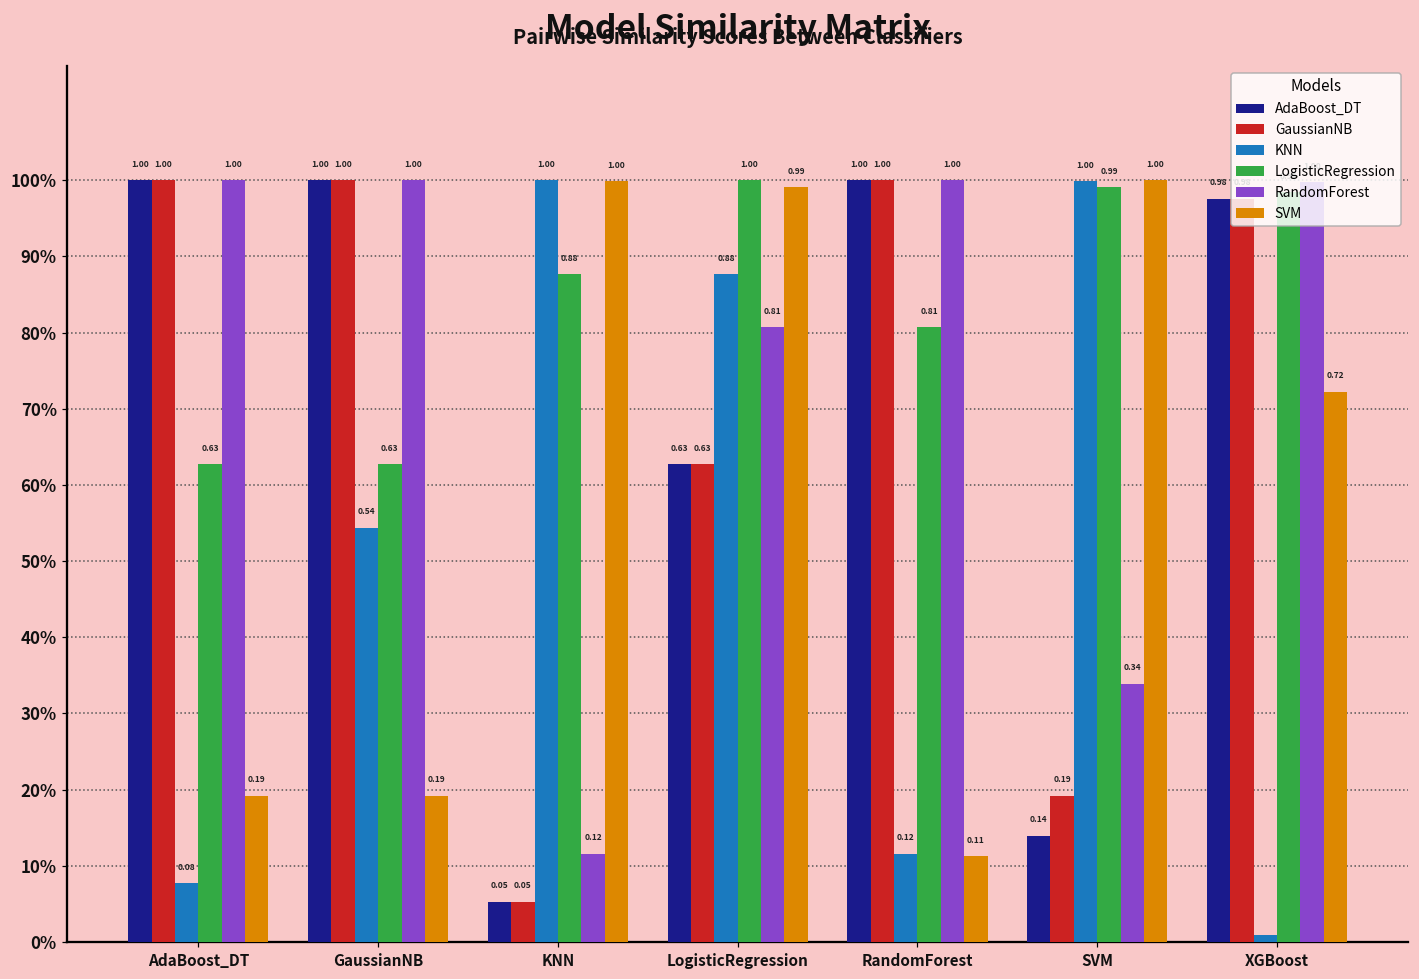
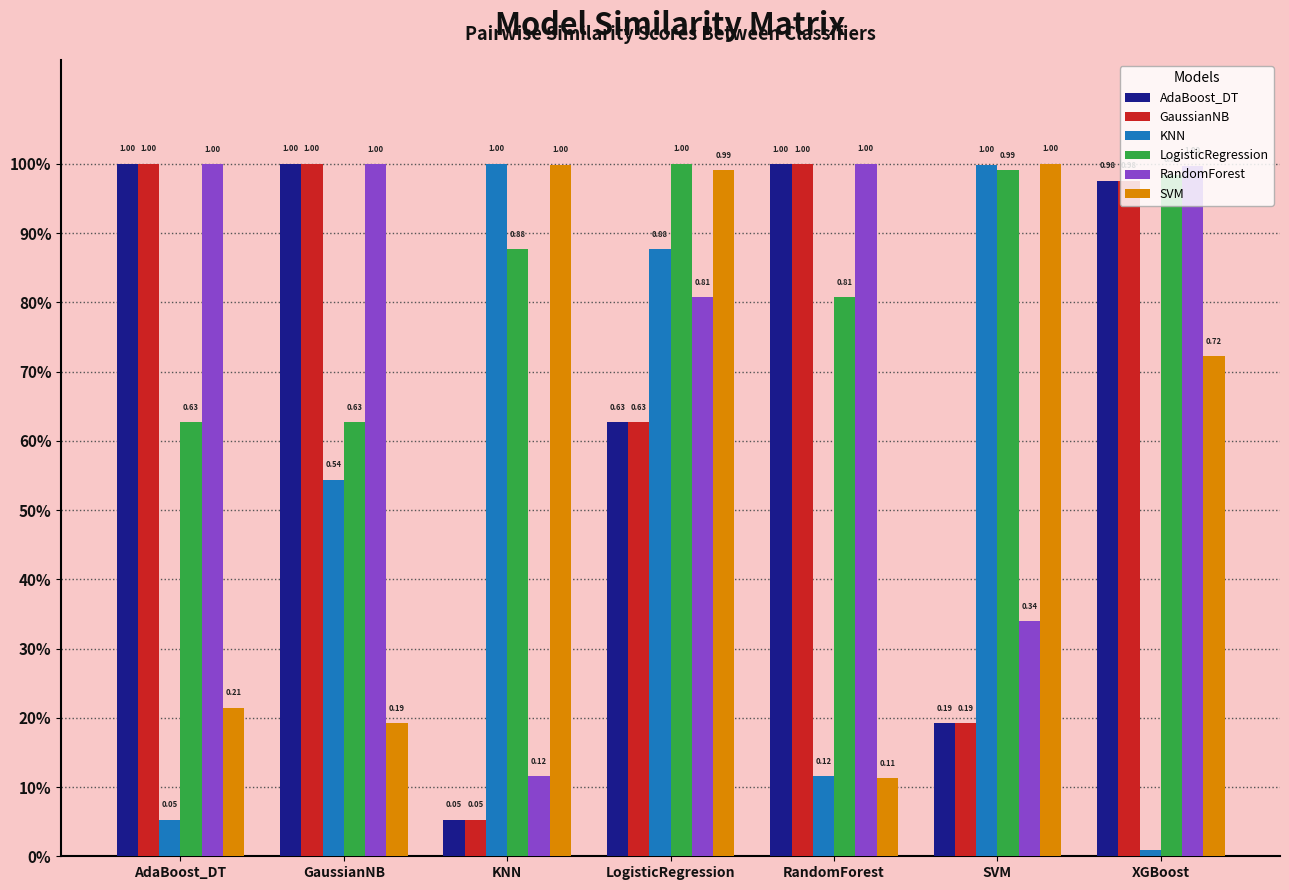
KNN, AdaBoost_DT: 0.08 -> 0.05
SVM, AdaBoost_DT: 0.19 -> 0.21
AdaBoost_DT, SVM: 0.14 -> 0.19
